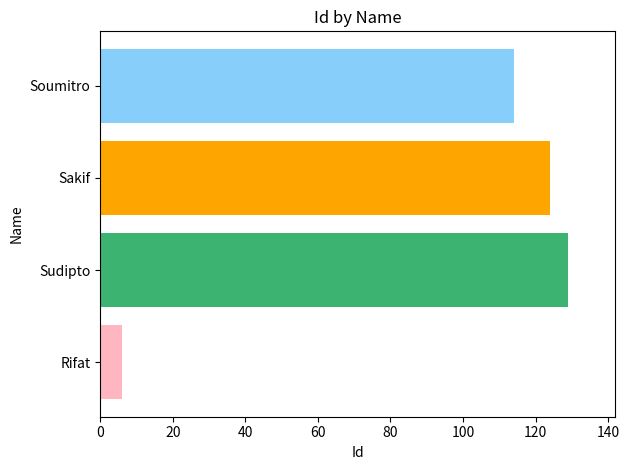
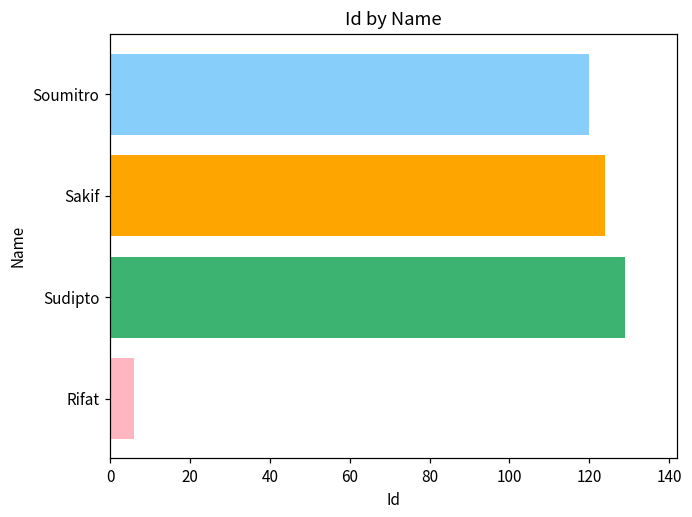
Soumitro: 114 -> 120
